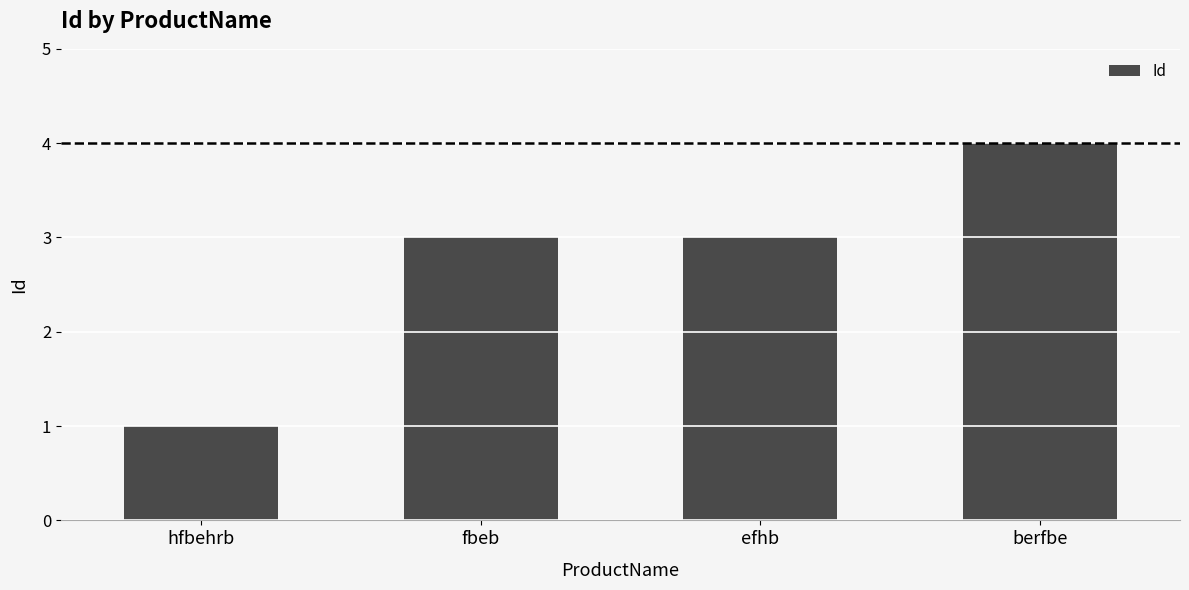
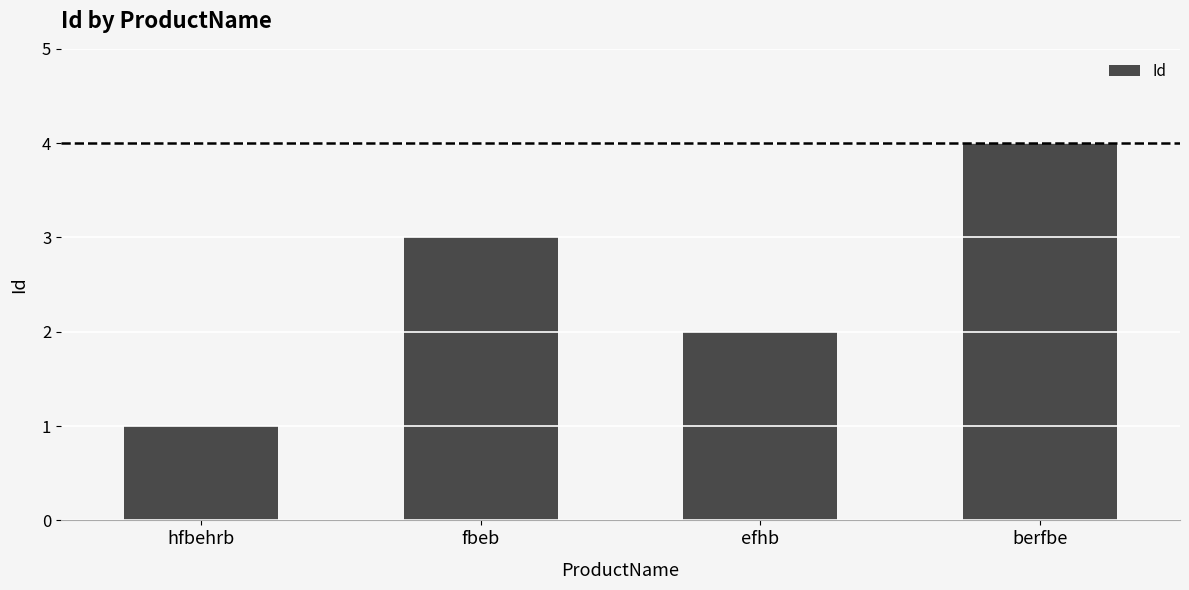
efhb: 3 -> 2
